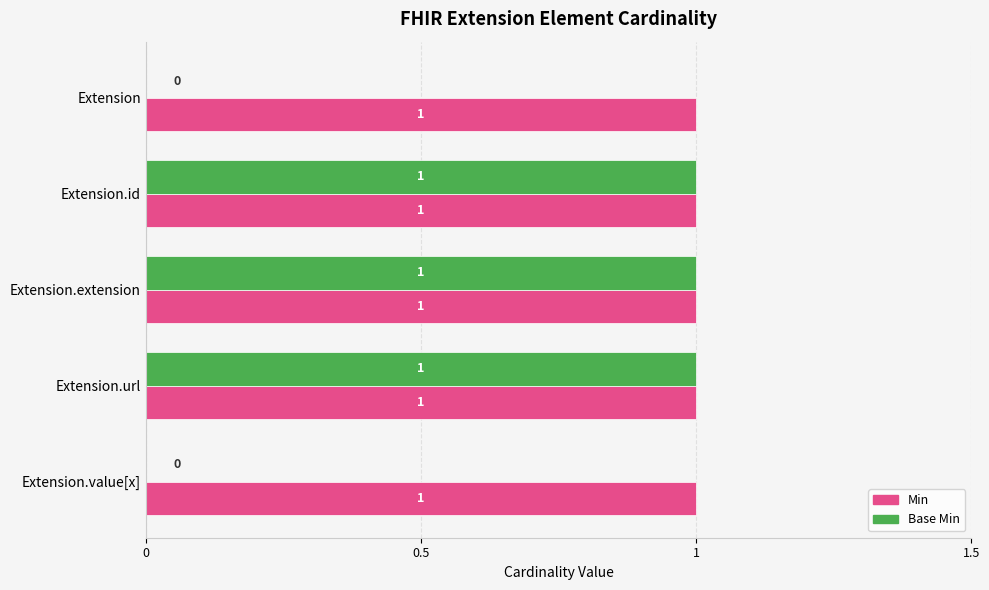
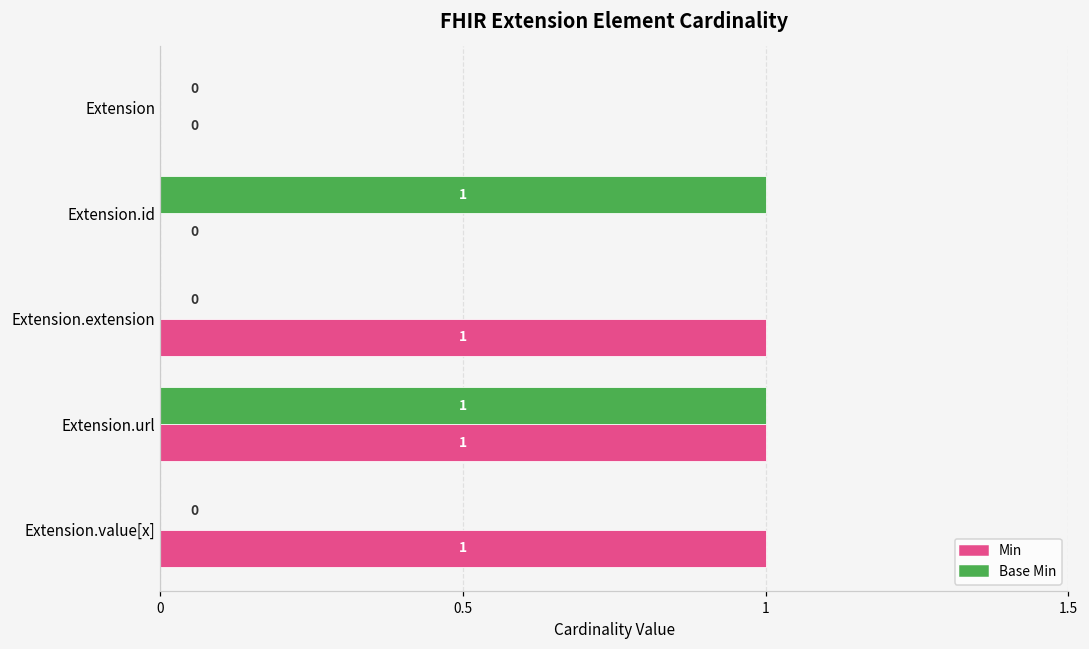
Min, Extension: 1 -> 0
Min, Extension.id: 1 -> 0
Base Min, Extension.extension: 1 -> 0
